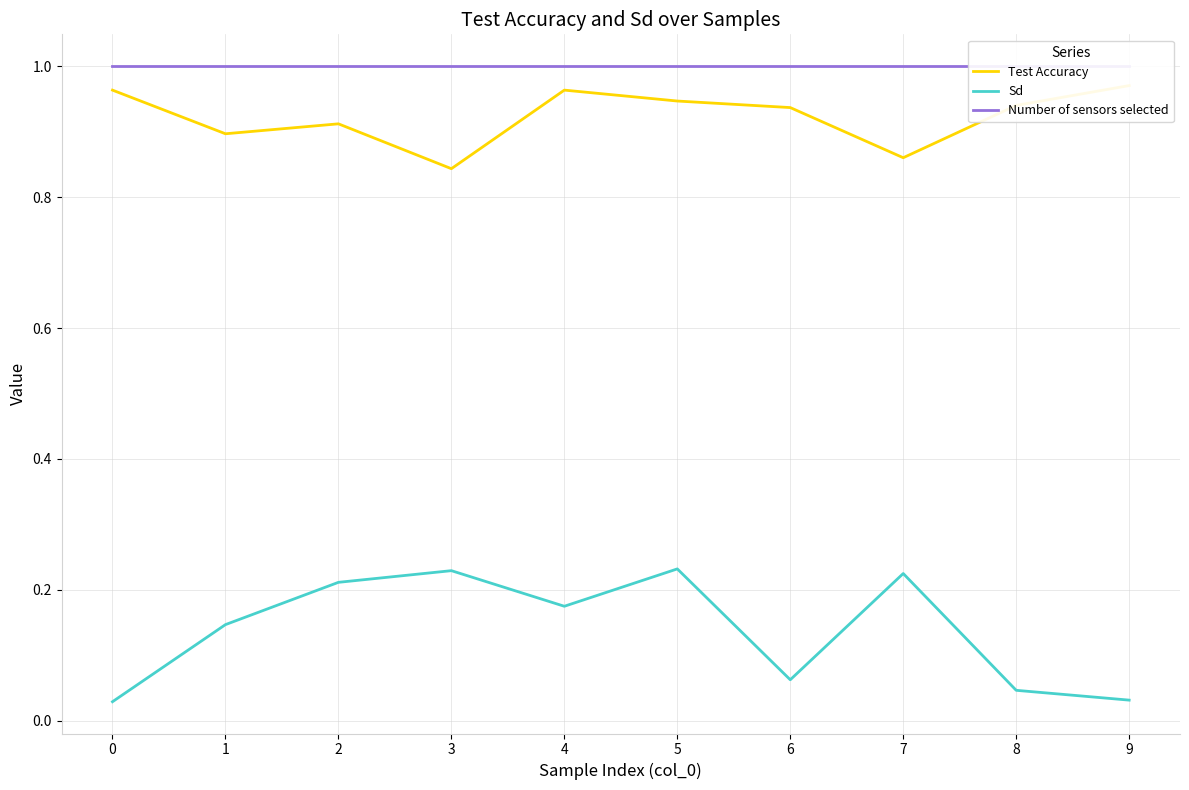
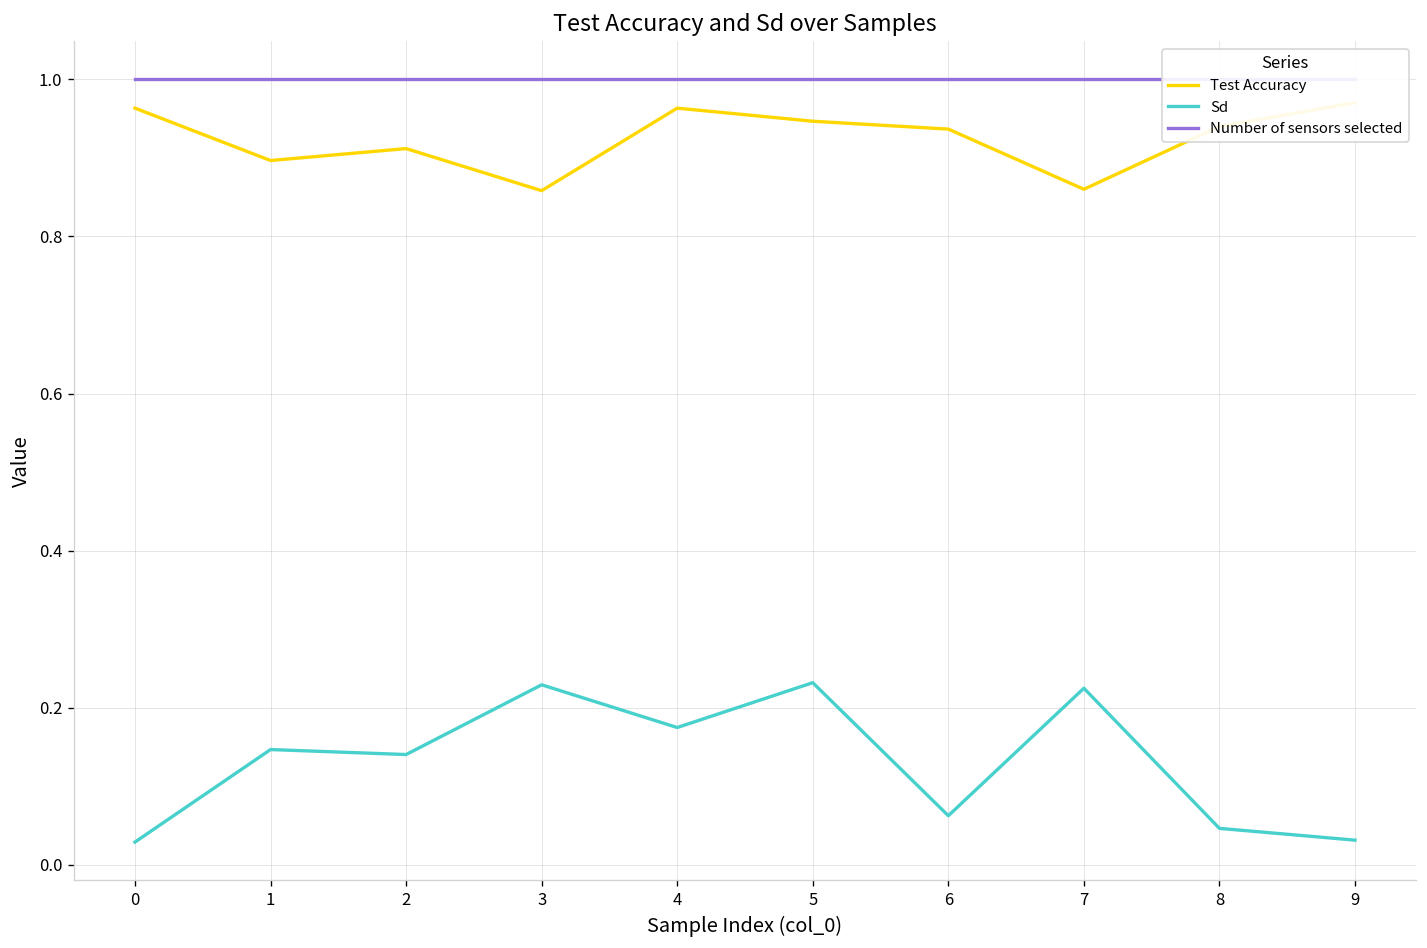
Sd, 2: 0.21 -> 0.14
Test Accuracy, 3: 0.84 -> 0.86
